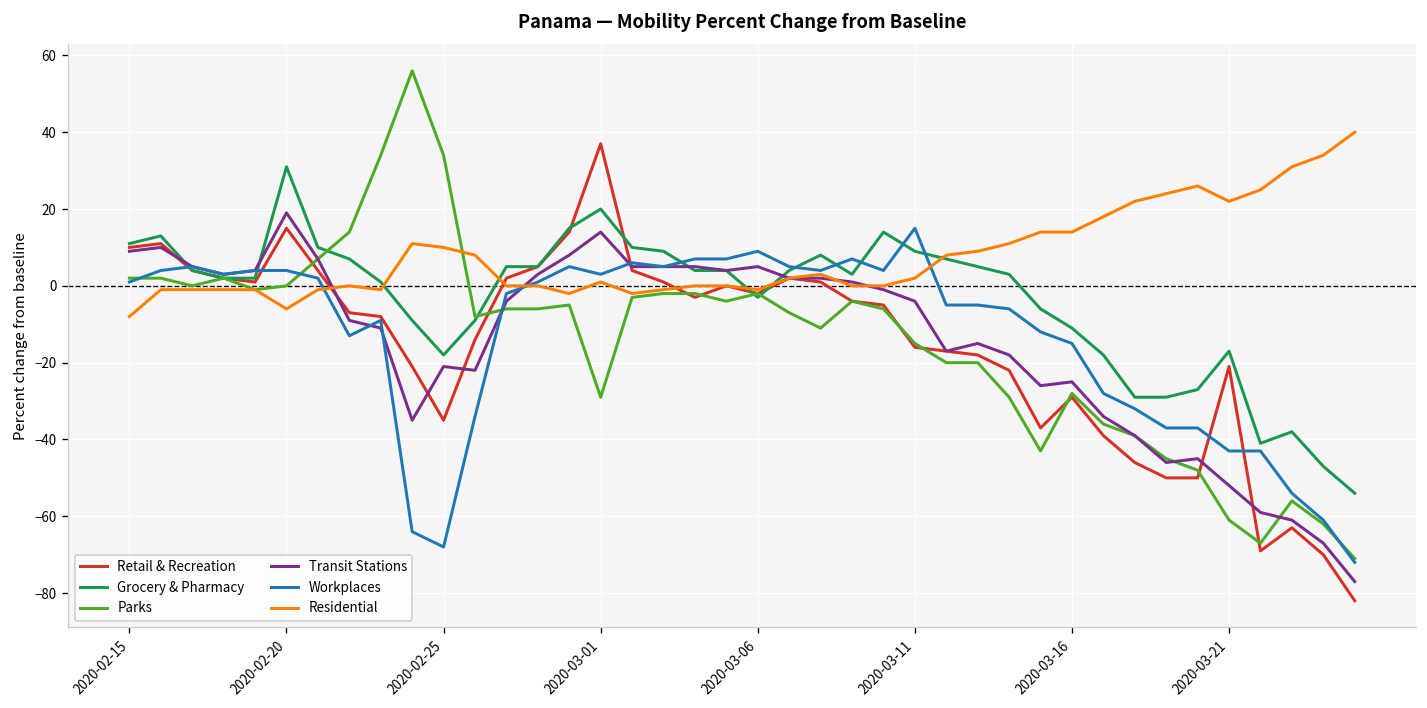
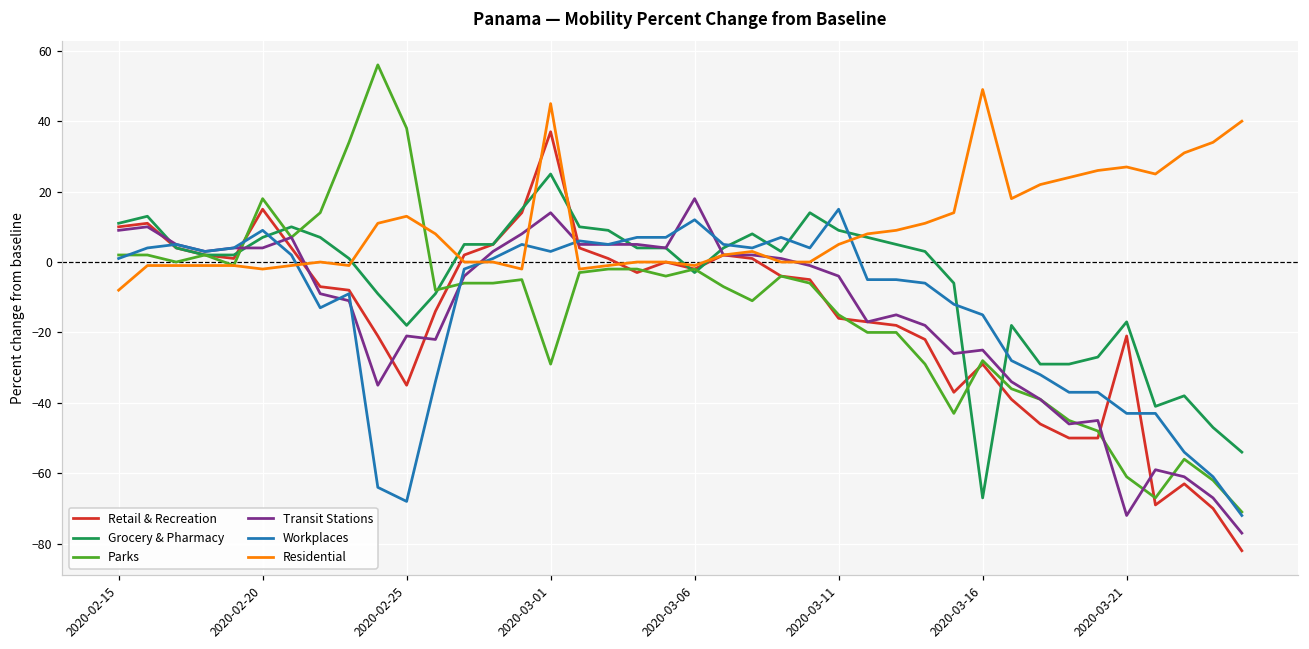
Grocery & Pharmacy, 2020-02-20: 31 -> 7
Parks, 2020-02-20: 0 -> 18
Transit Stations, 2020-02-20: 19 -> 4
Workplaces, 2020-02-20: 4 -> 9
Residential, 2020-02-20: -6 -> -2
Parks, 2020-02-25: 34 -> 38
Residential, 2020-02-25: 10 -> 13
Grocery & Pharmacy, 2020-03-01: 20 -> 25
Residential, 2020-03-01: 1 -> 45
Transit Stations, 2020-03-06: 5 -> 18
Workplaces, 2020-03-06: 9 -> 12
Residential, 2020-03-11: 2 -> 5
Grocery & Pharmacy, 2020-03-16: -11 -> -67
Residential, 2020-03-16: 14 -> 49
Transit Stations, 2020-03-21: -52 -> -72
Residential, 2020-03-21: 22 -> 27
